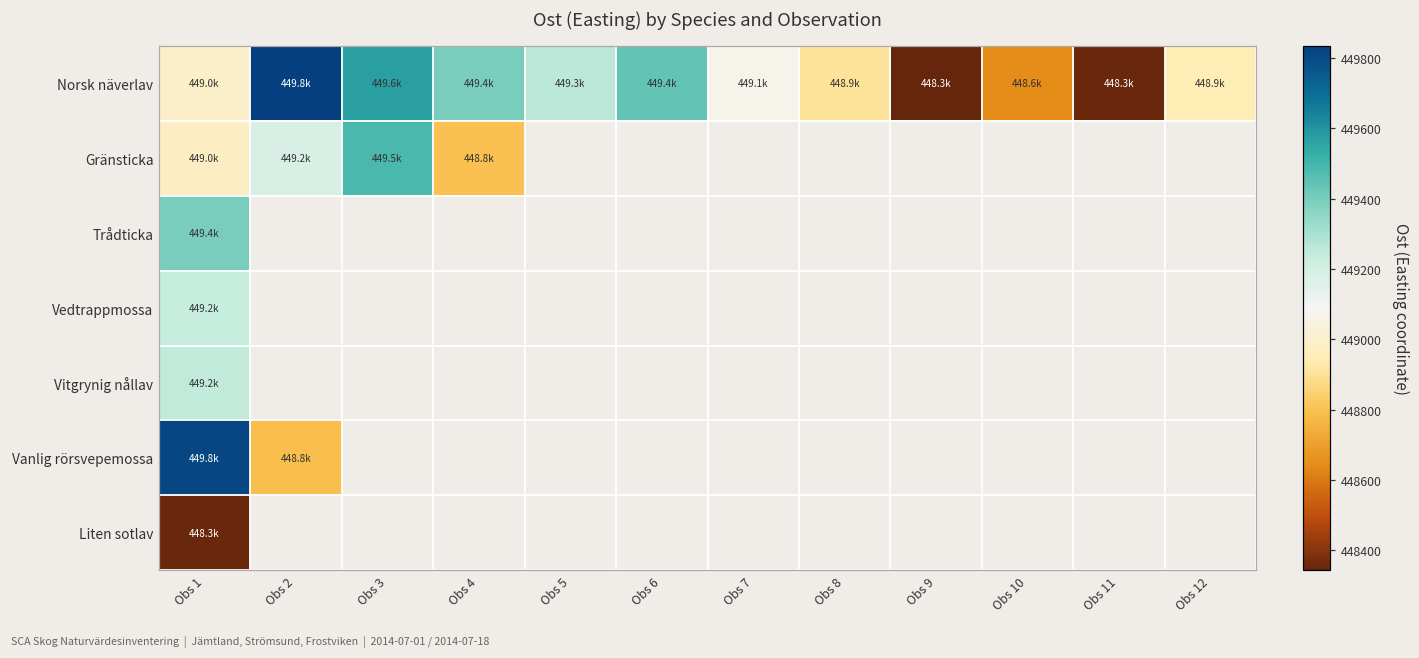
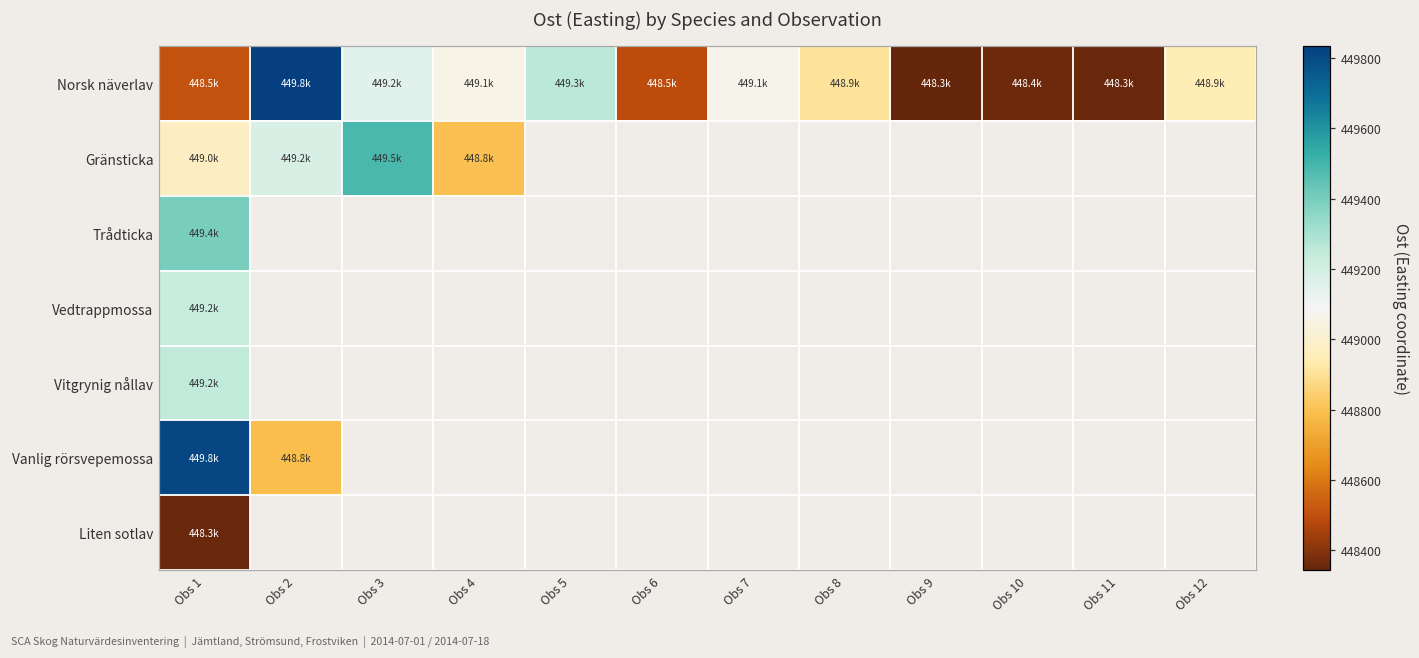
Norsk näverlav, Obs 1: 449.0k -> 448.5k
Norsk näverlav, Obs 3: 449.6k -> 449.2k
Norsk näverlav, Obs 4: 449.4k -> 449.1k
Norsk näverlav, Obs 6: 449.4k -> 448.5k
Norsk näverlav, Obs 10: 448.6k -> 448.4k
